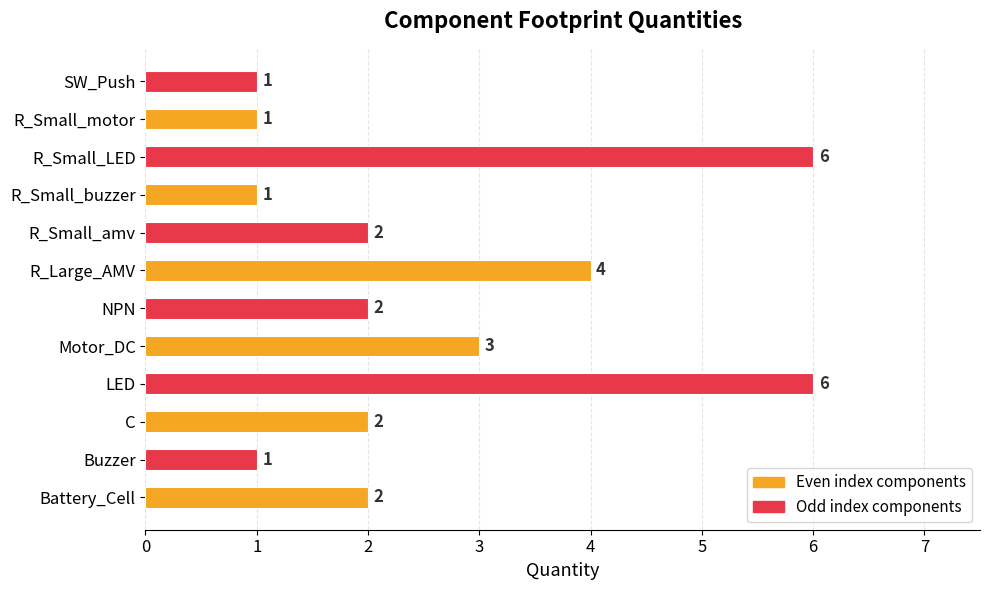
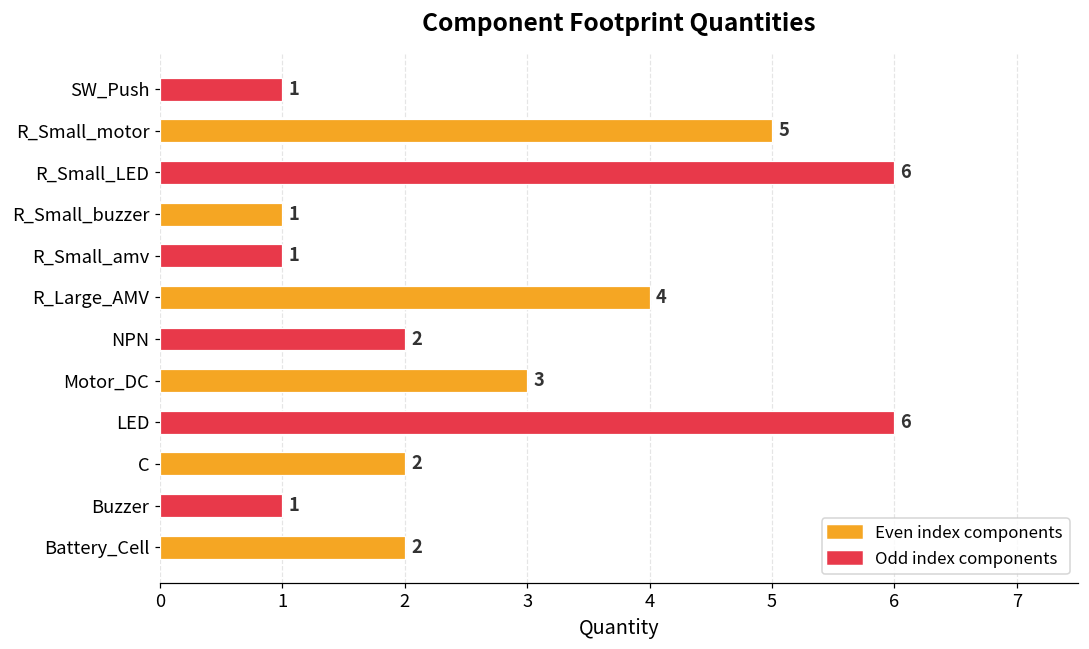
R_Small_motor: 1 -> 5
R_Small_amv: 2 -> 1
